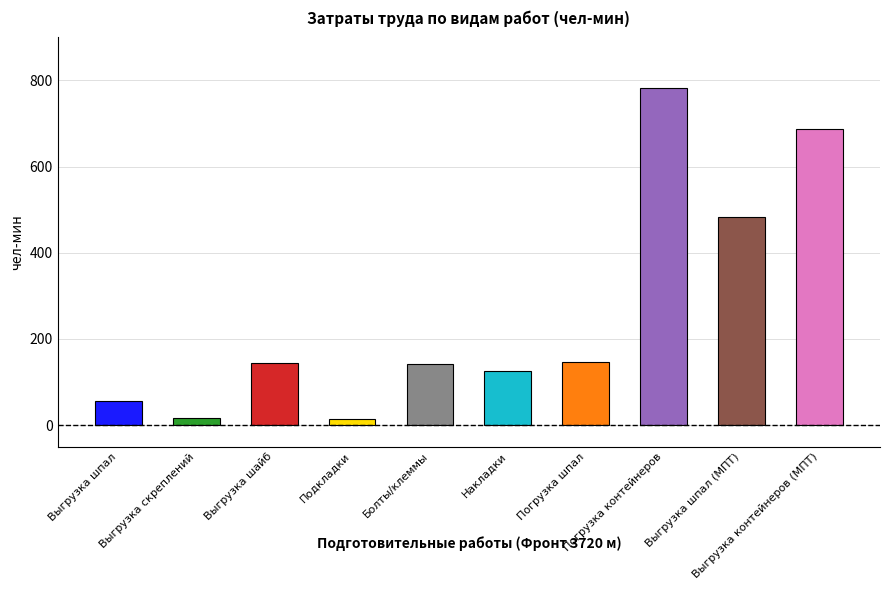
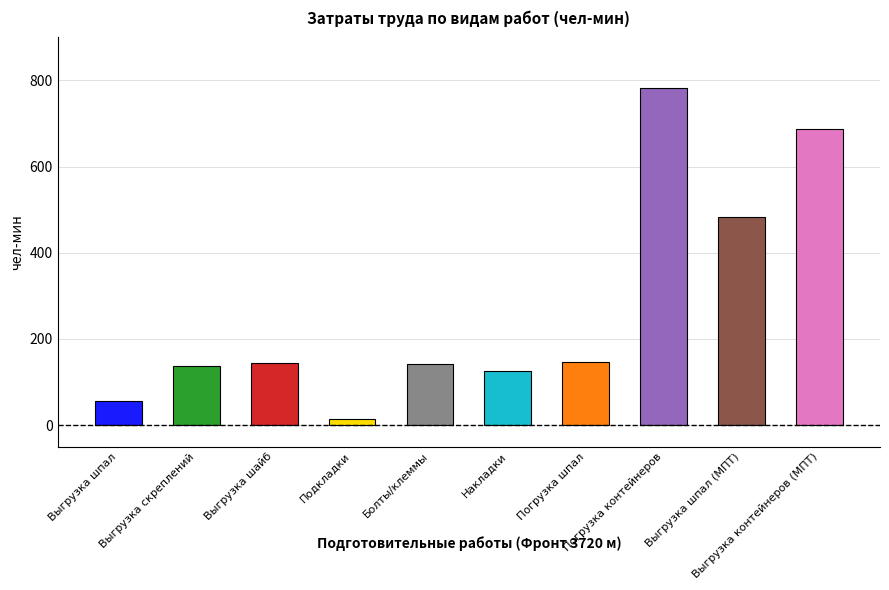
Выгрузка скреплений: 20 -> 140
